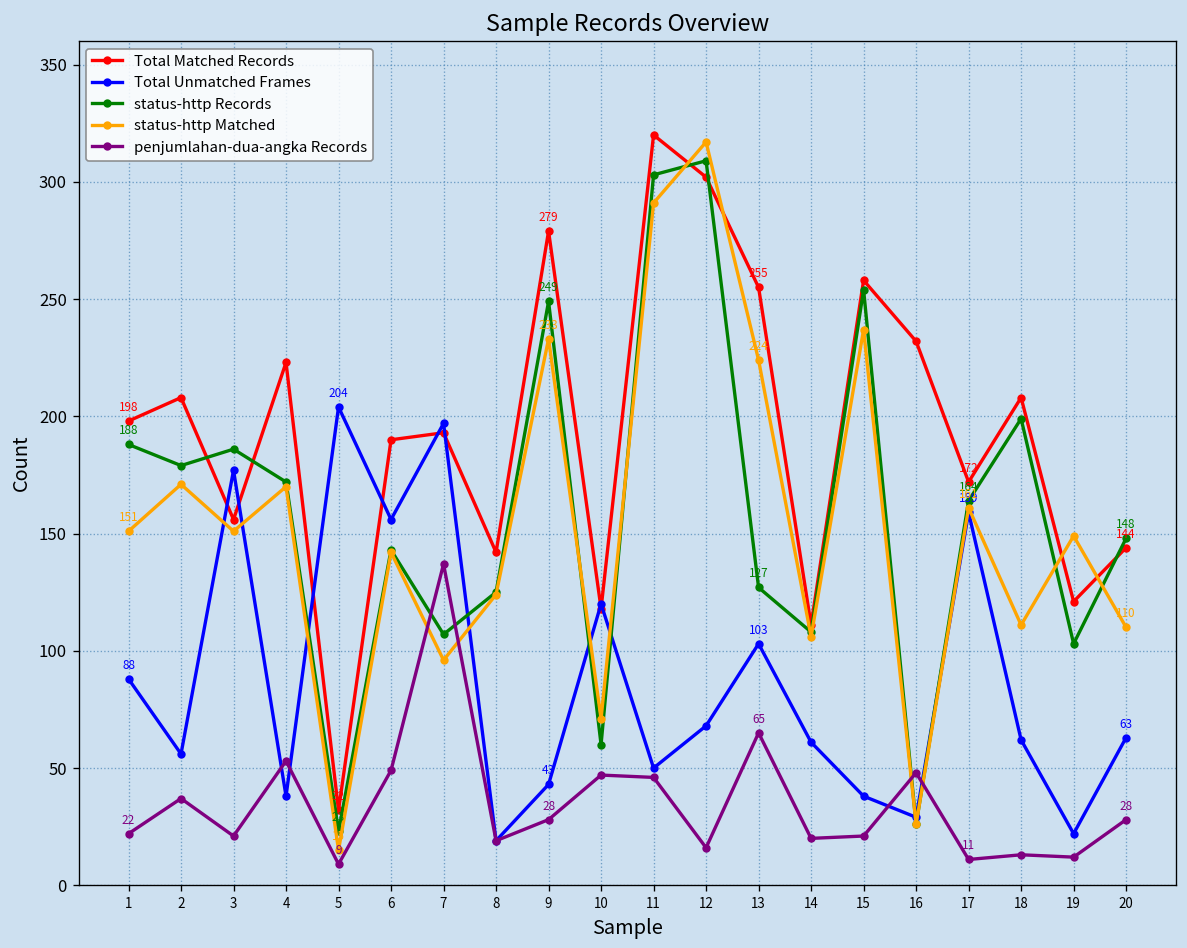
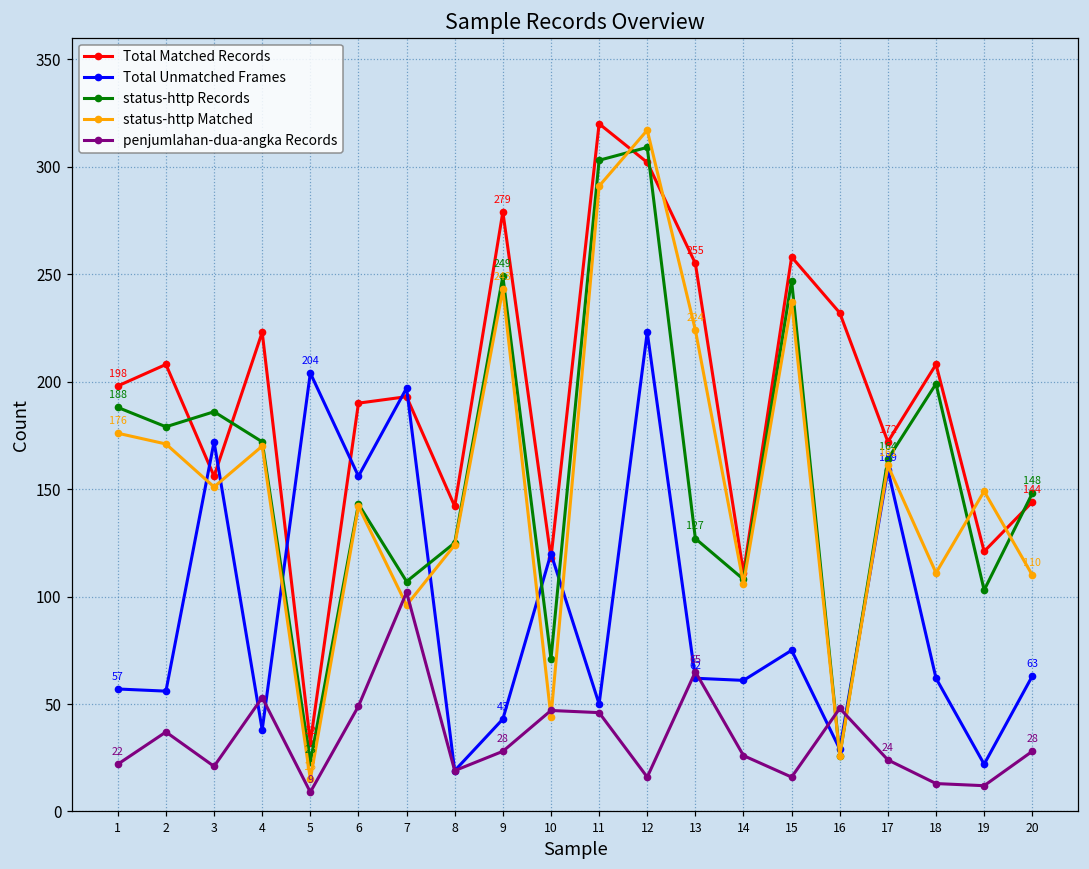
Total Unmatched Frames, 1: 88 -> 57
status-http Matched, 1: 151 -> 176
Total Unmatched Frames, 3: 177 -> 172
penjumlahan-dua-angka Records, 7: 137 -> 102
status-http Matched, 9: 233 -> 243
status-http Records, 10: 60 -> 71
status-http Matched, 10: 71 -> 44
Total Unmatched Frames, 12: 68 -> 223
Total Unmatched Frames, 13: 103 -> 62
penjumlahan-dua-angka Records, 14: 20 -> 26
Total Unmatched Frames, 15: 38 -> 75
status-http Records, 15: 254 -> 247
penjumlahan-dua-angka Records, 15: 21 -> 16
penjumlahan-dua-angka Records, 17: 11 -> 24
